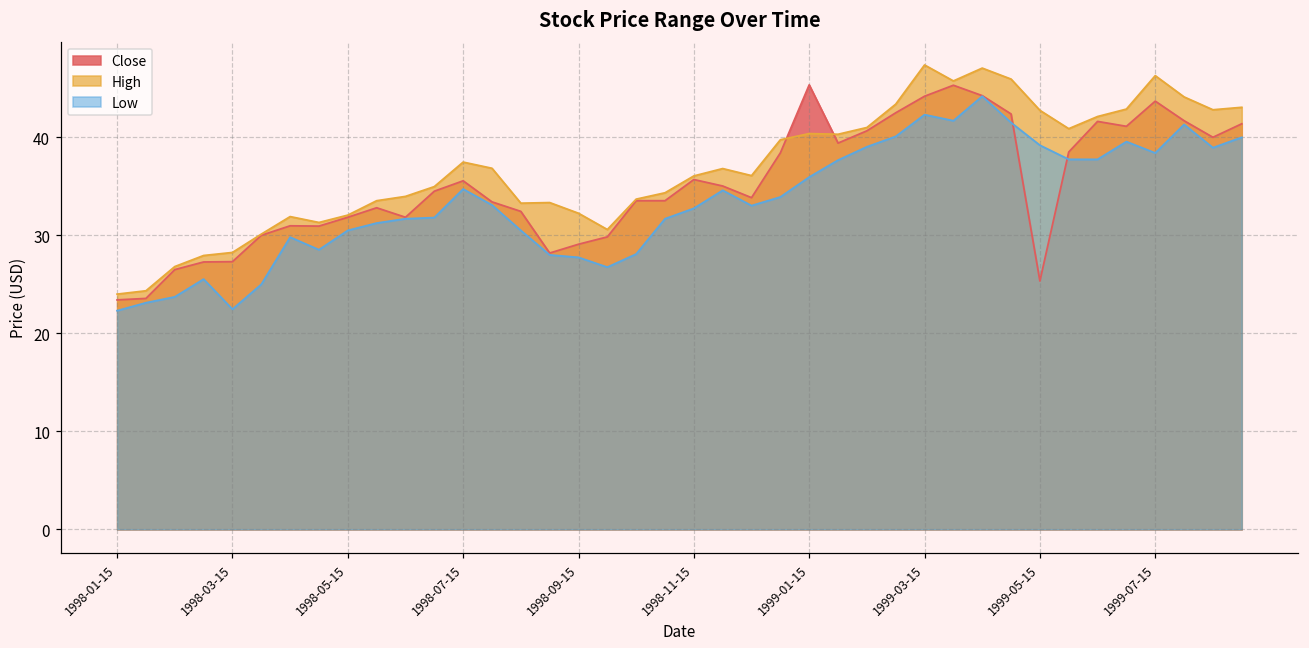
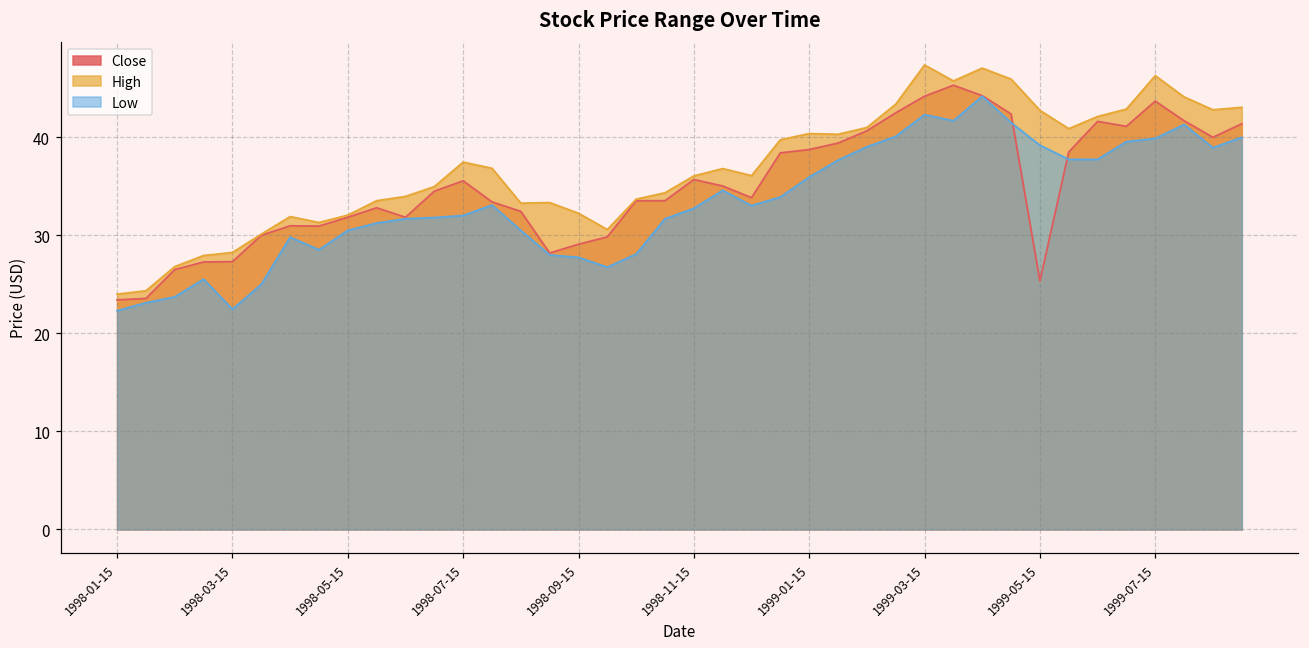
Low, 1998-07-15: 35 -> 32
Close, 1999-01-15: 45 -> 39
Low, 1999-07-15: 38 -> 40
